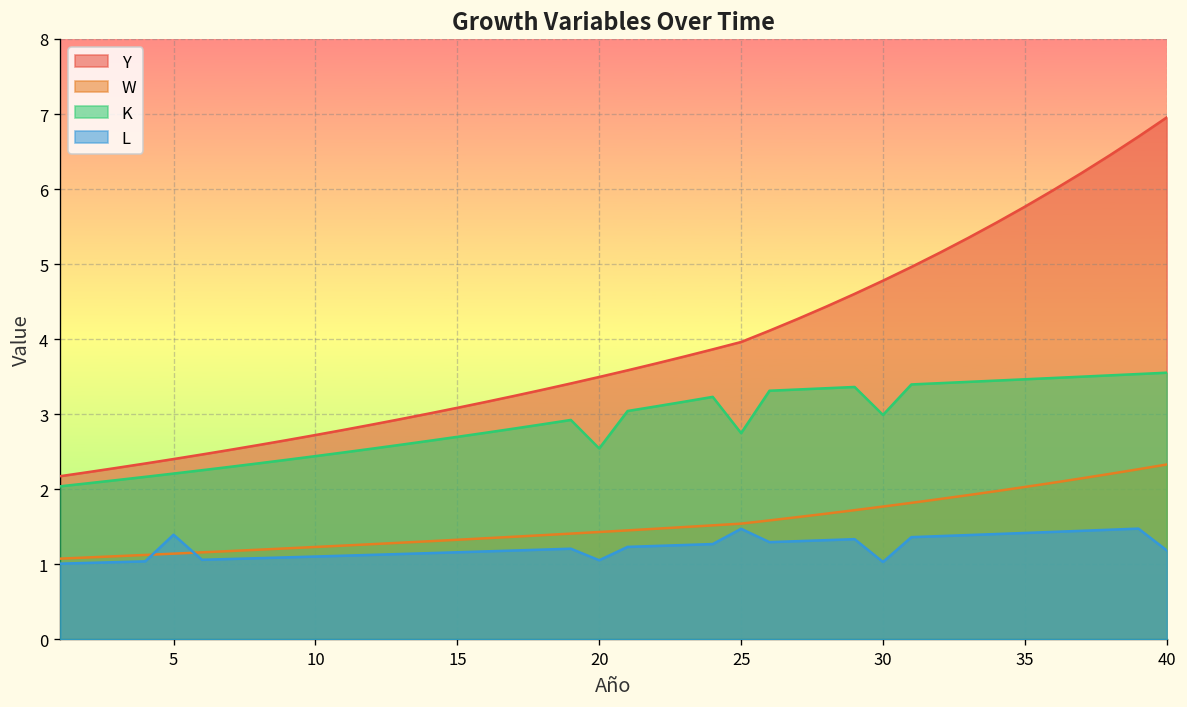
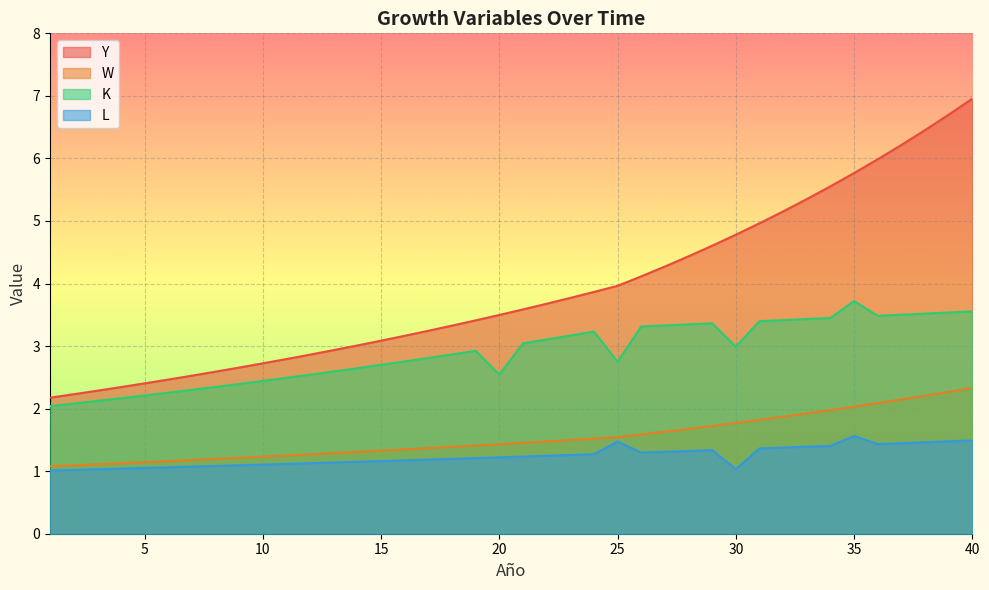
L, 5: 1.4 -> 1.1
L, 20: 1.1 -> 1.2
K, 35: 3.5 -> 3.7
L, 35: 1.4 -> 1.6
L, 40: 1.2 -> 1.5
